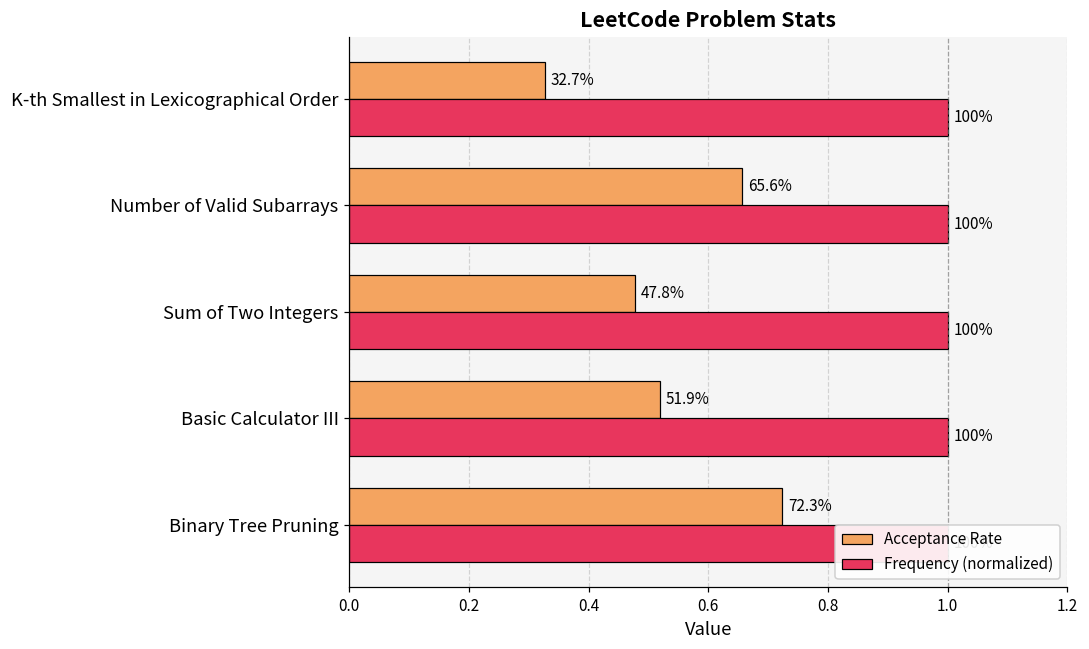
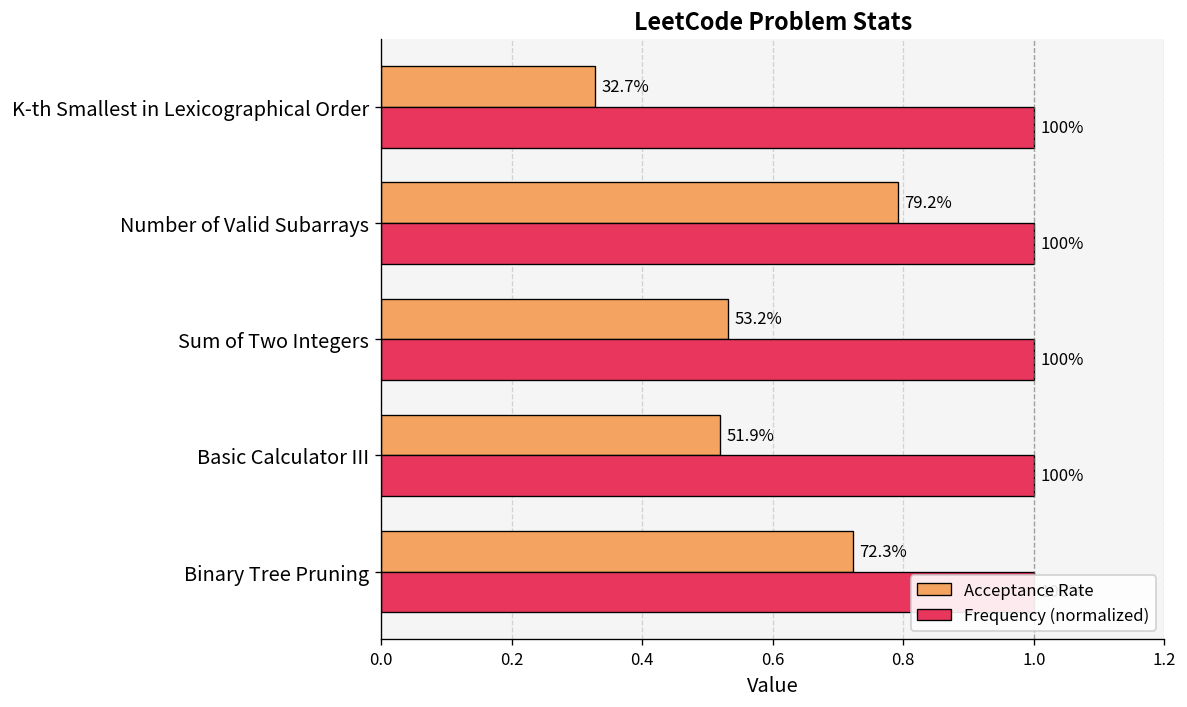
Acceptance Rate, Number of Valid Subarrays: 65.6% -> 79.2%
Acceptance Rate, Sum of Two Integers: 47.8% -> 53.2%
